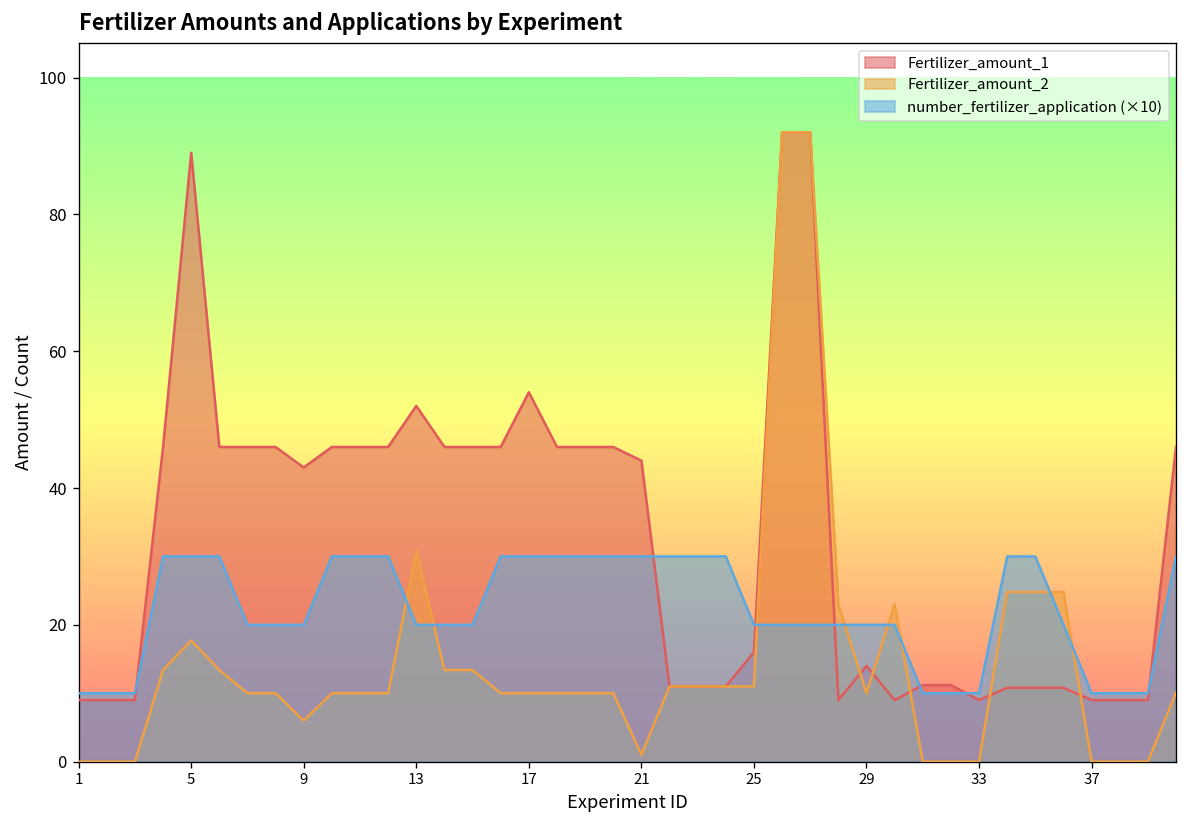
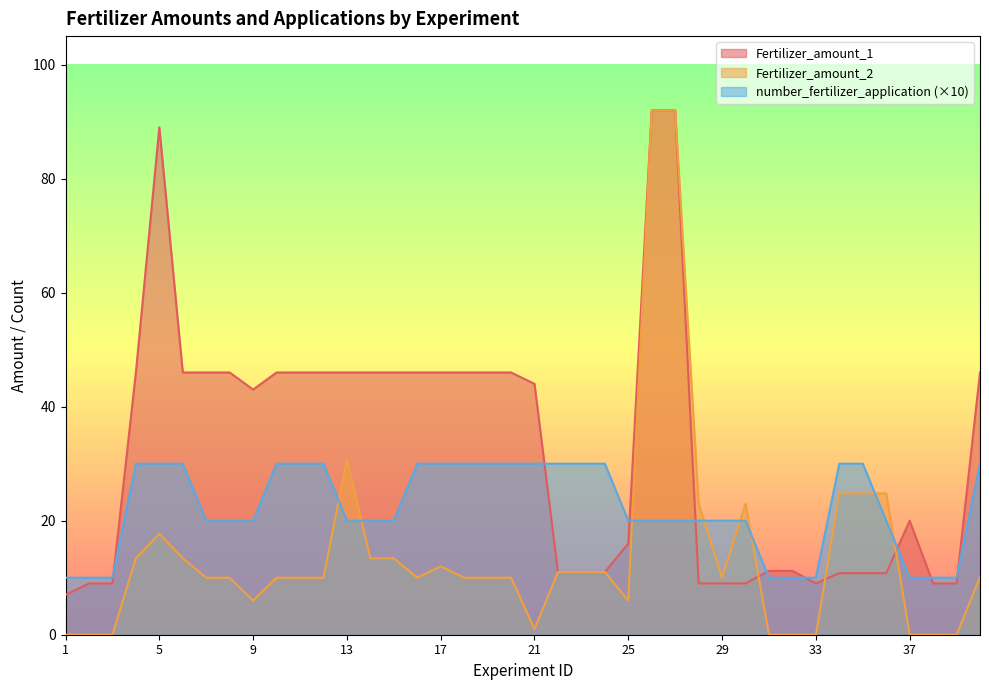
Fertilizer_amount_1, 1: 9 -> 7
Fertilizer_amount_1, 13: 52 -> 46
Fertilizer_amount_1, 17: 54 -> 46
Fertilizer_amount_2, 17: 10 -> 12
Fertilizer_amount_2, 25: 11 -> 6
Fertilizer_amount_1, 29: 14 -> 9
Fertilizer_amount_1, 37: 9 -> 20
